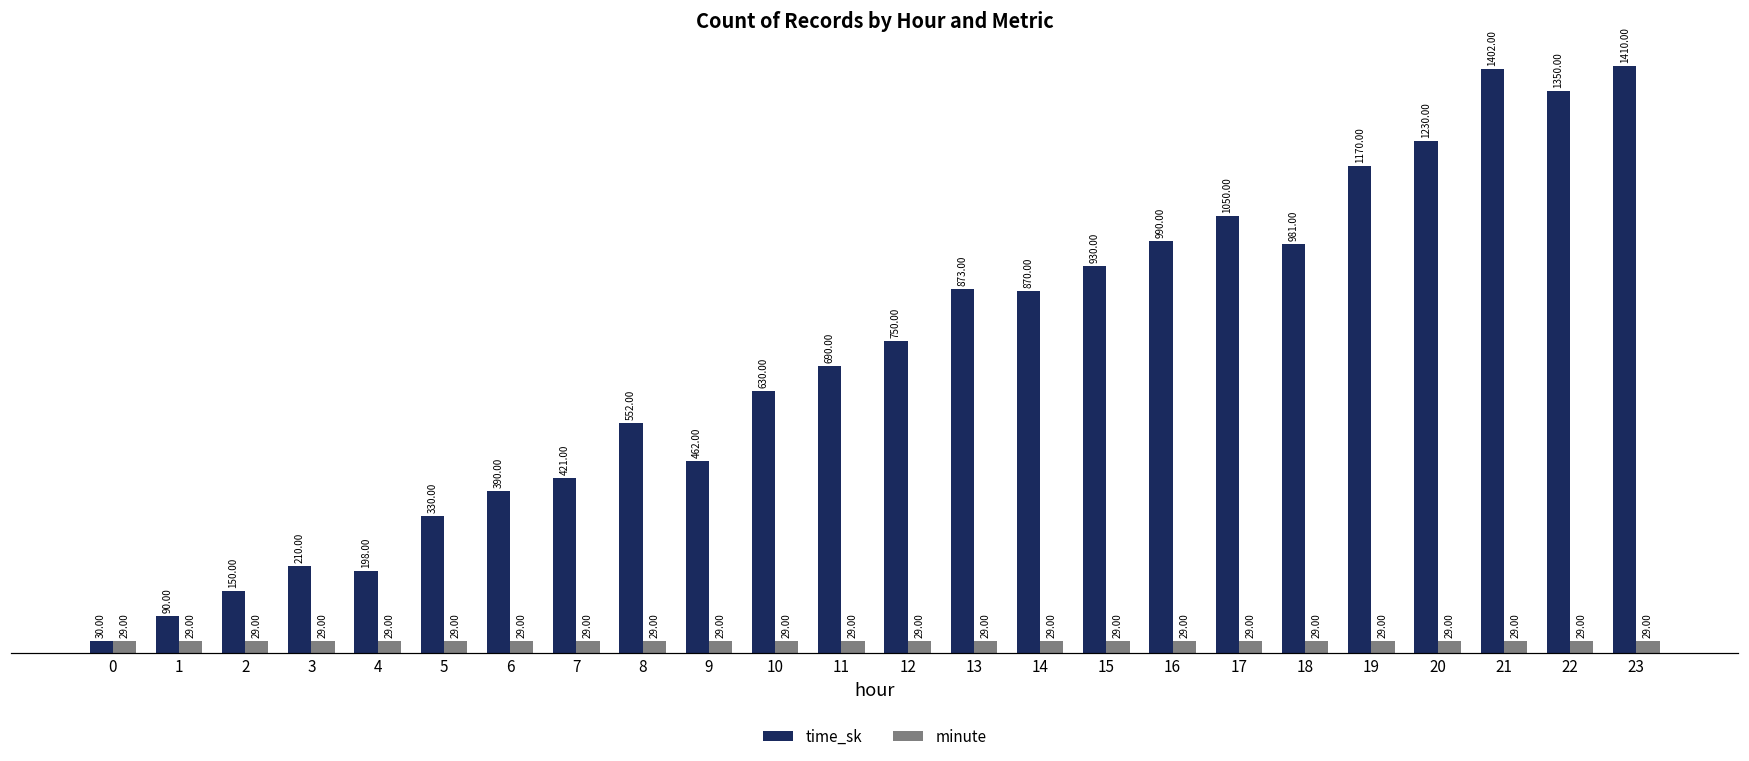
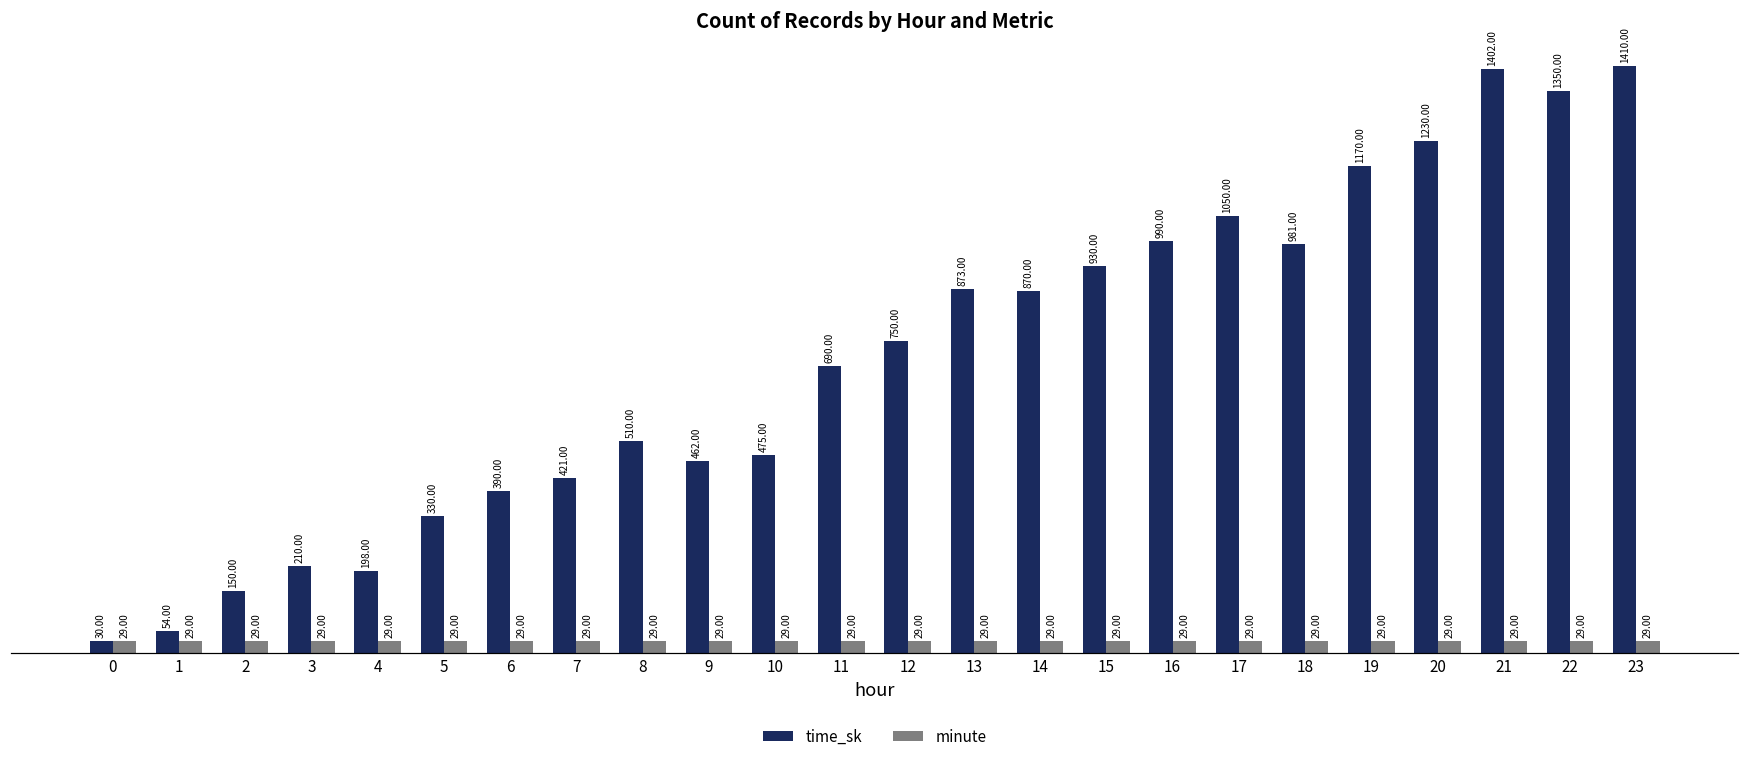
time_sk, 1: 90.00 -> 54.00
time_sk, 8: 552.00 -> 510.00
time_sk, 10: 630.00 -> 475.00
